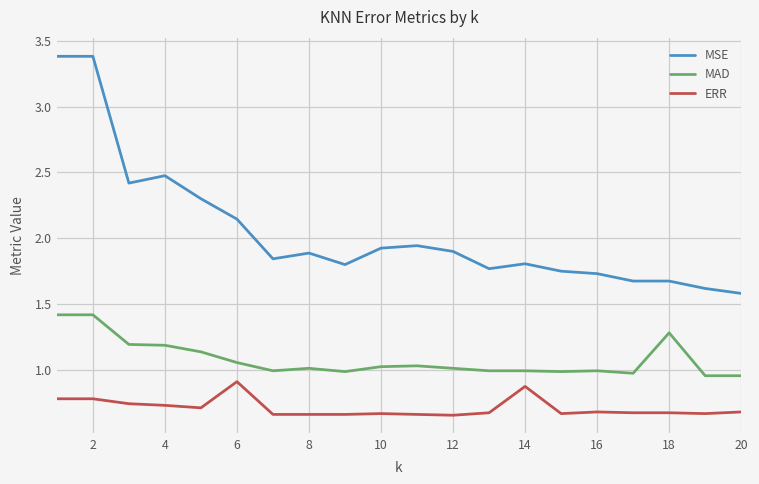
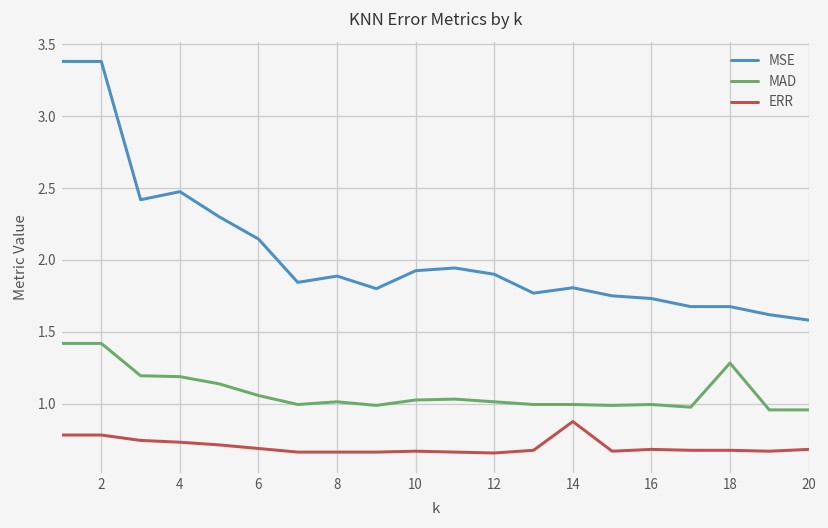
ERR, 6: 0.91 -> 0.69
